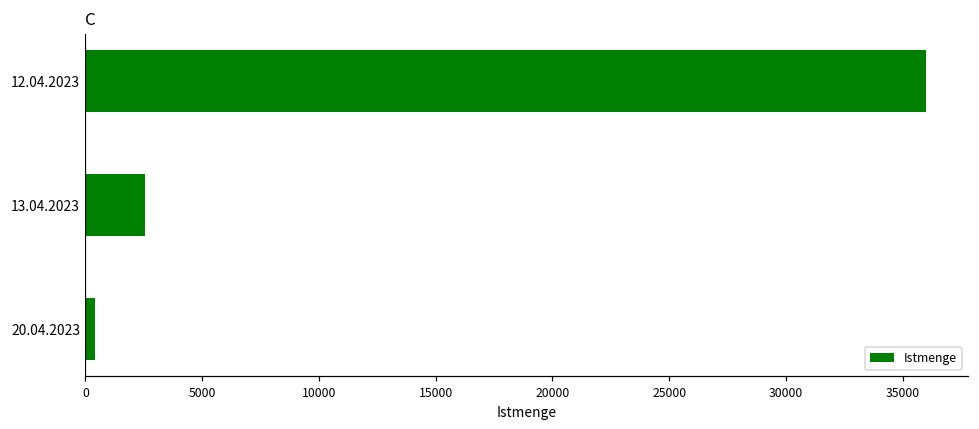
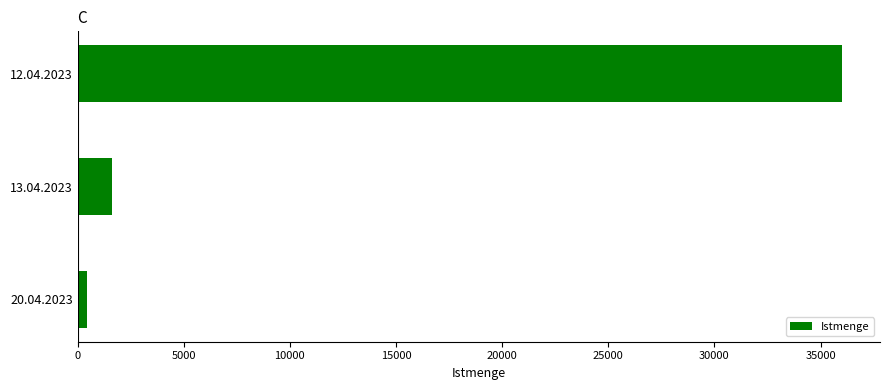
13.04.2023: 2600 -> 1600
